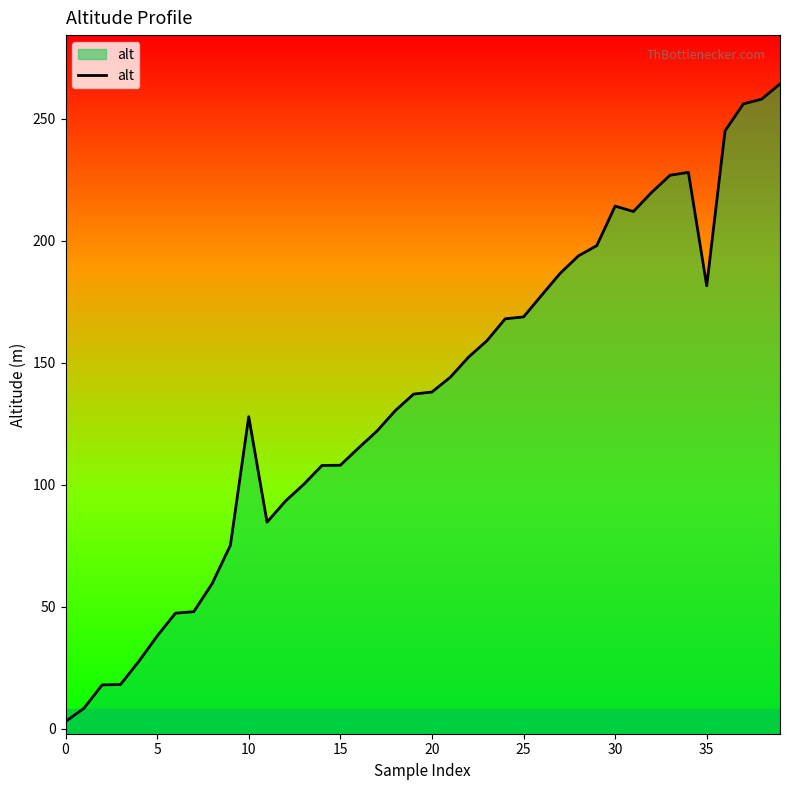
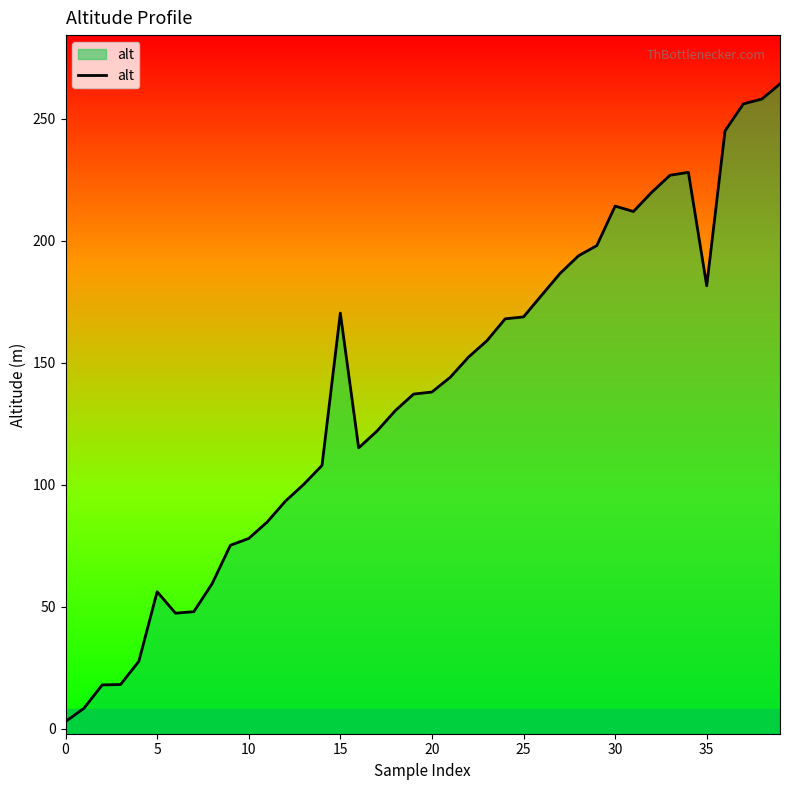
5: 38 -> 56
10: 128 -> 78
15: 108 -> 170
